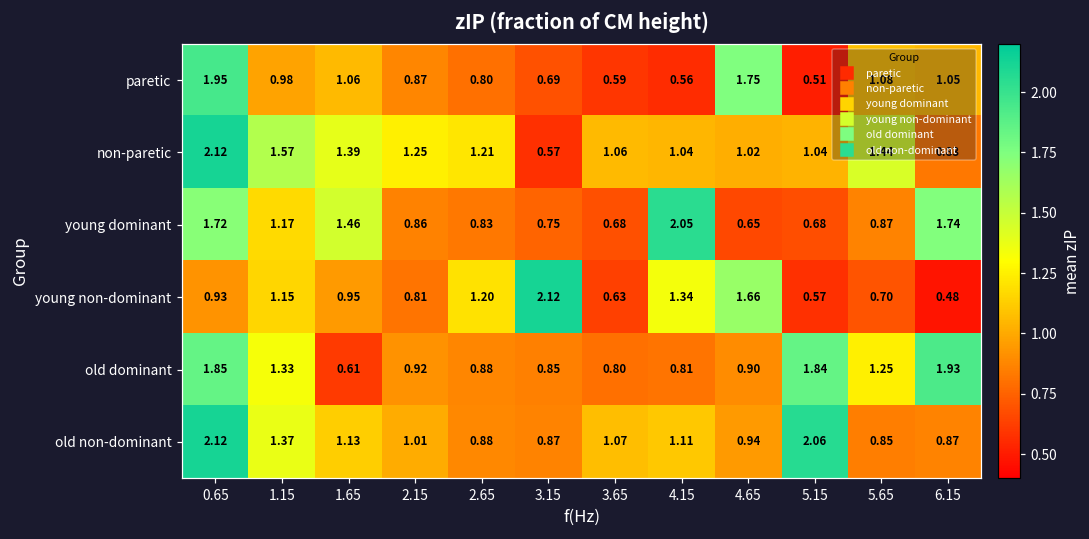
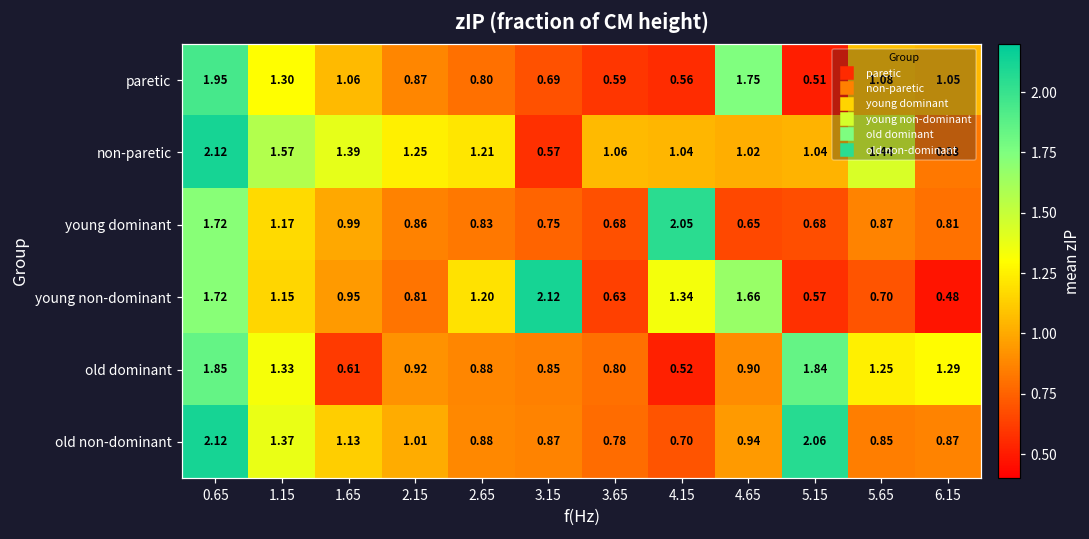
paretic, 1.15: 0.98 -> 1.30
young dominant, 1.65: 1.46 -> 0.99
young dominant, 6.15: 1.74 -> 0.81
young non-dominant, 0.65: 0.93 -> 1.72
old dominant, 4.15: 0.81 -> 0.52
old dominant, 6.15: 1.93 -> 1.29
old non-dominant, 3.65: 1.07 -> 0.78
old non-dominant, 4.15: 1.11 -> 0.70
